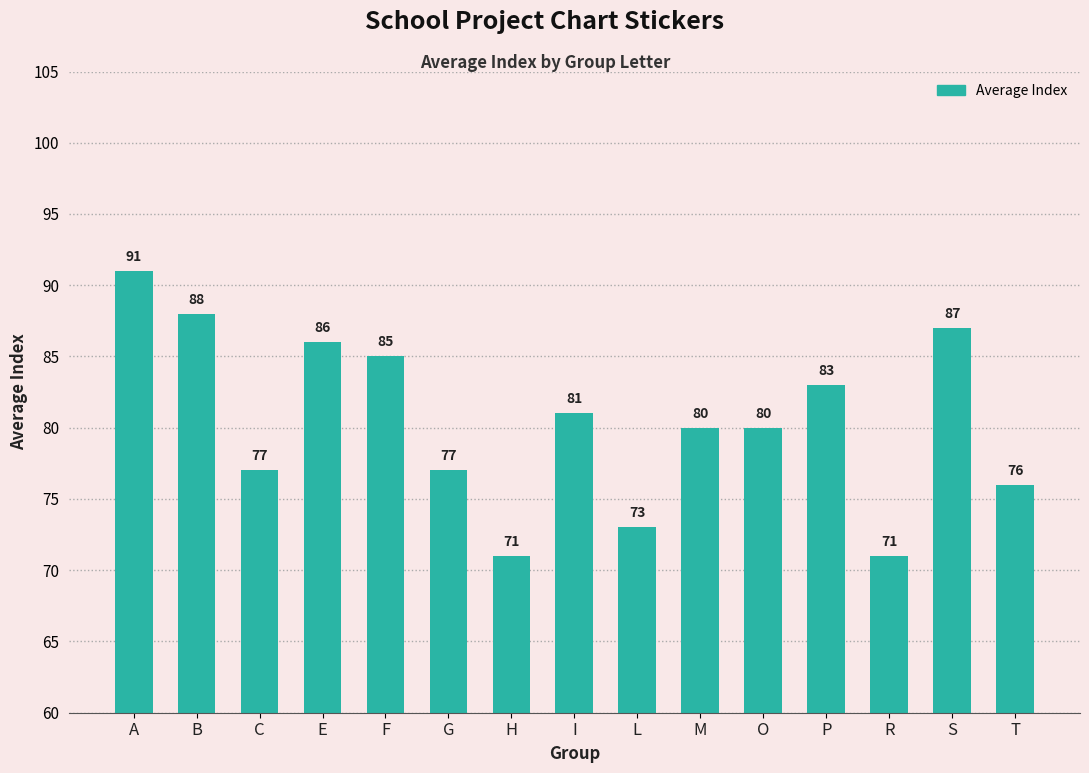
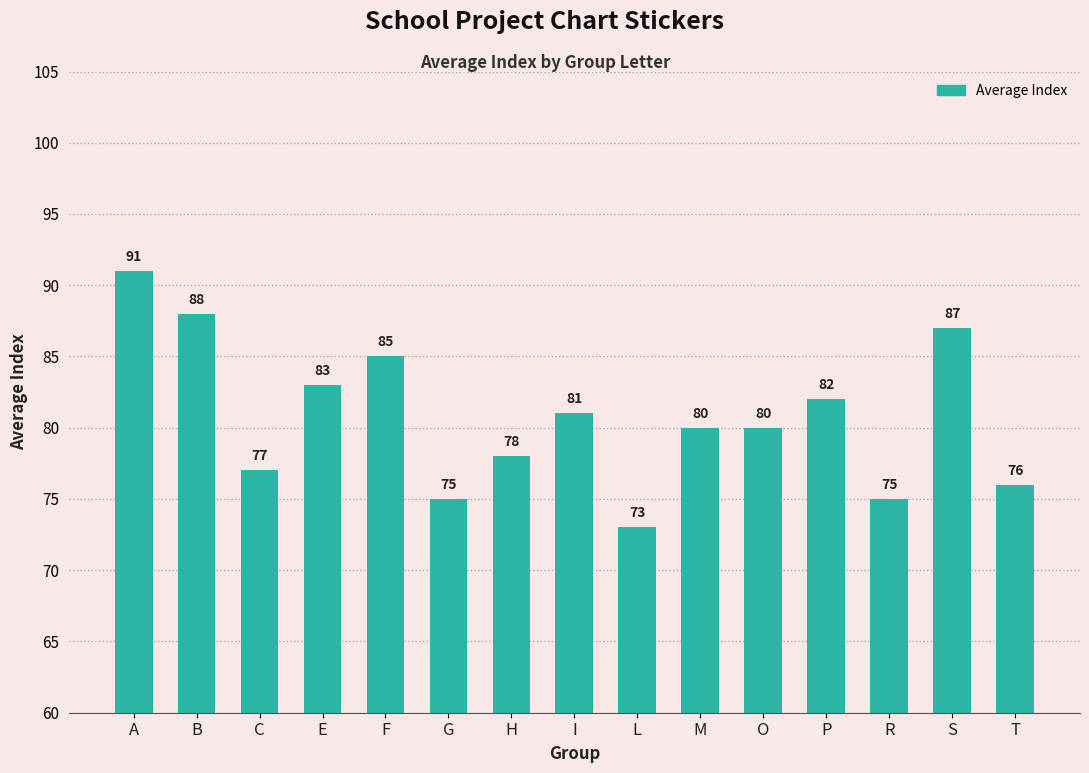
E: 86 -> 83
G: 77 -> 75
H: 71 -> 78
P: 83 -> 82
R: 71 -> 75
